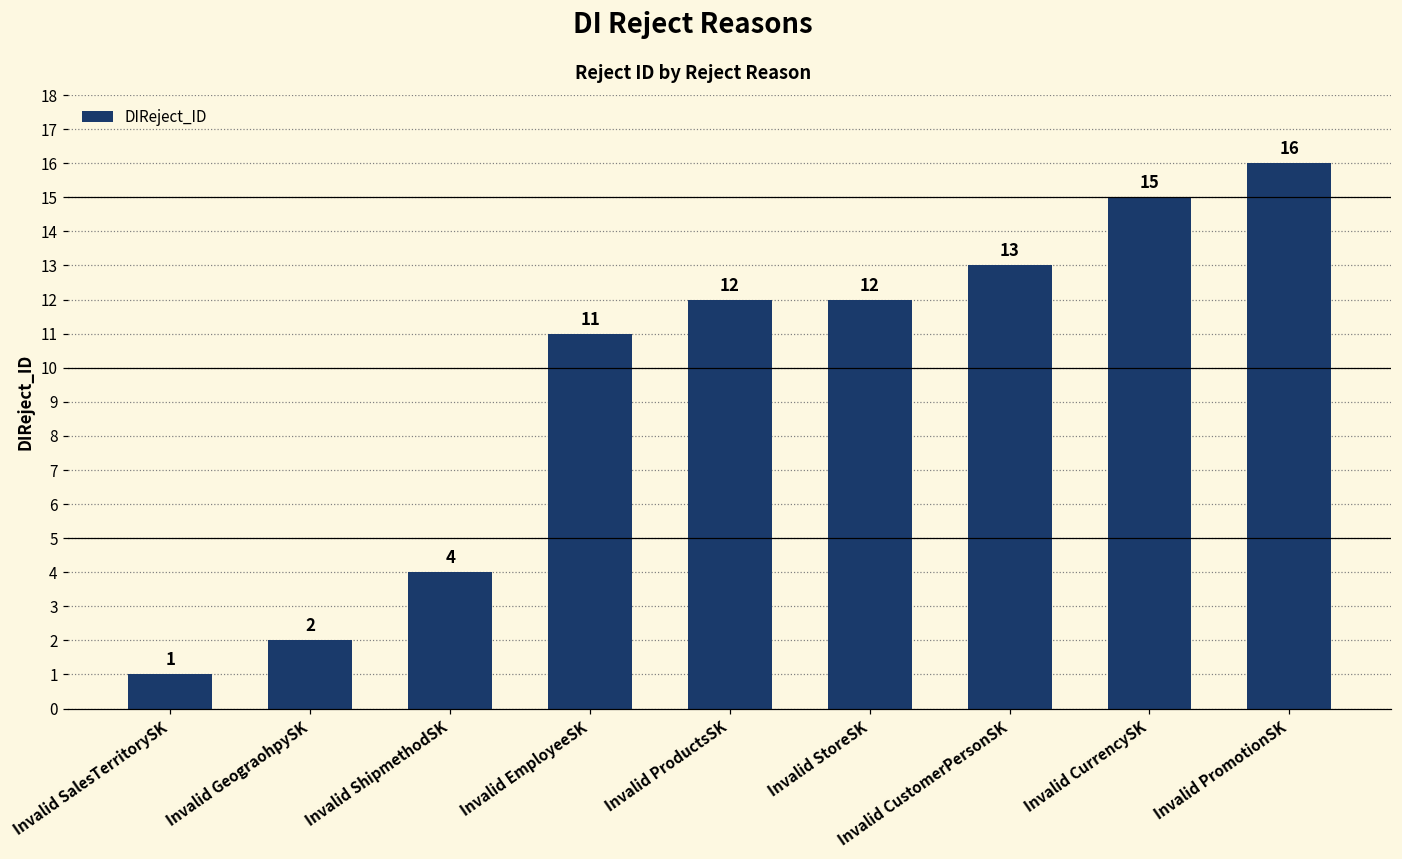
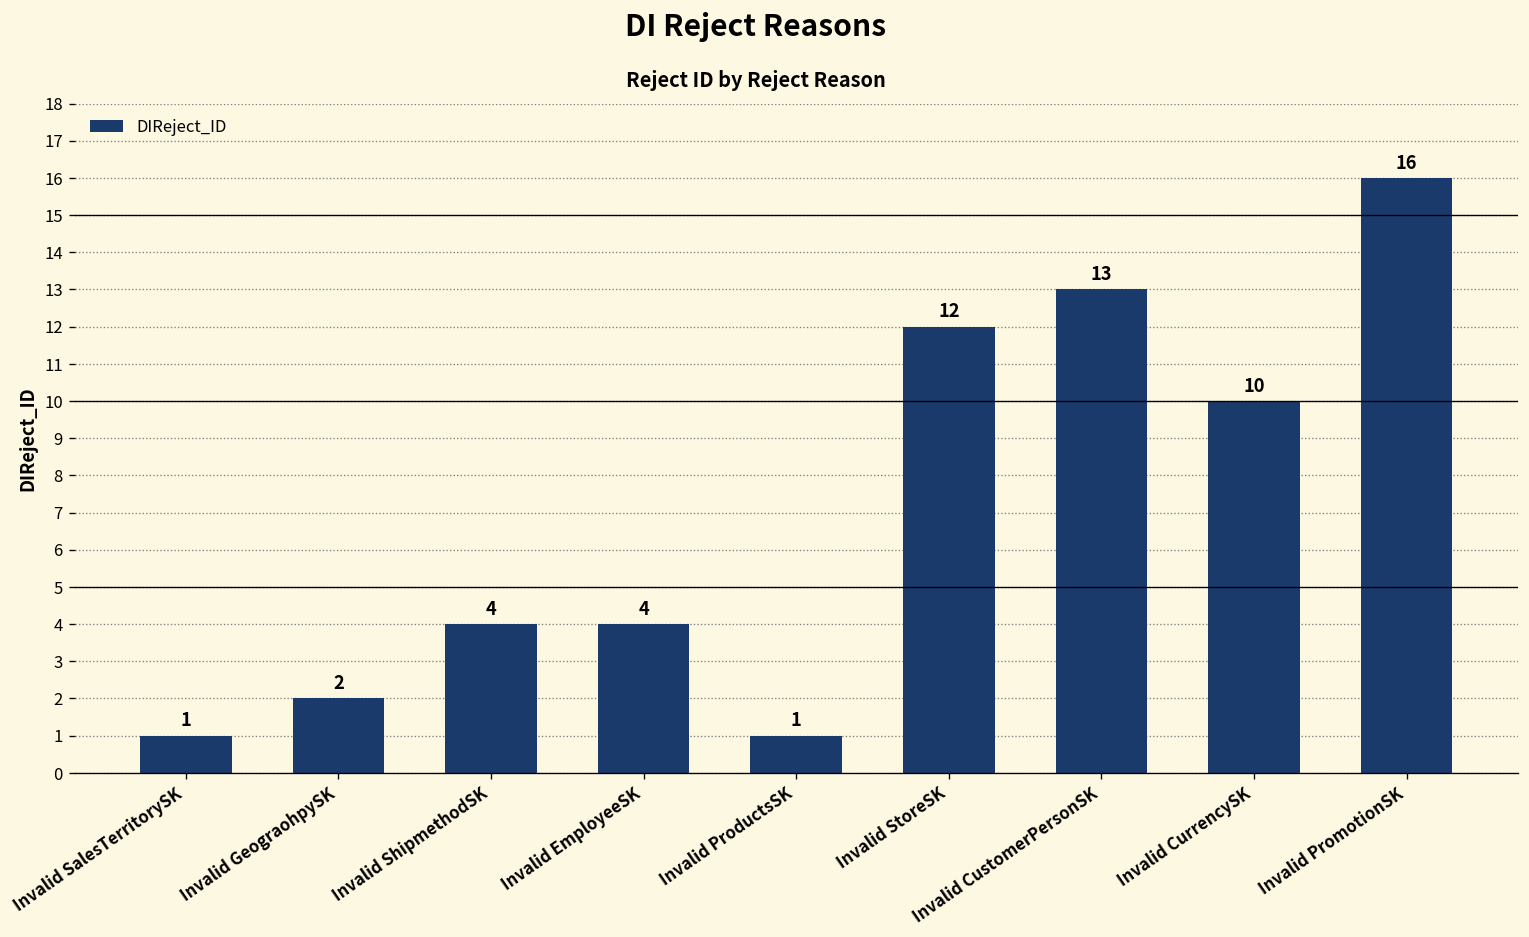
Invalid EmployeeSK: 11 -> 4
Invalid ProductsSK: 12 -> 1
Invalid CurrencySK: 15 -> 10
